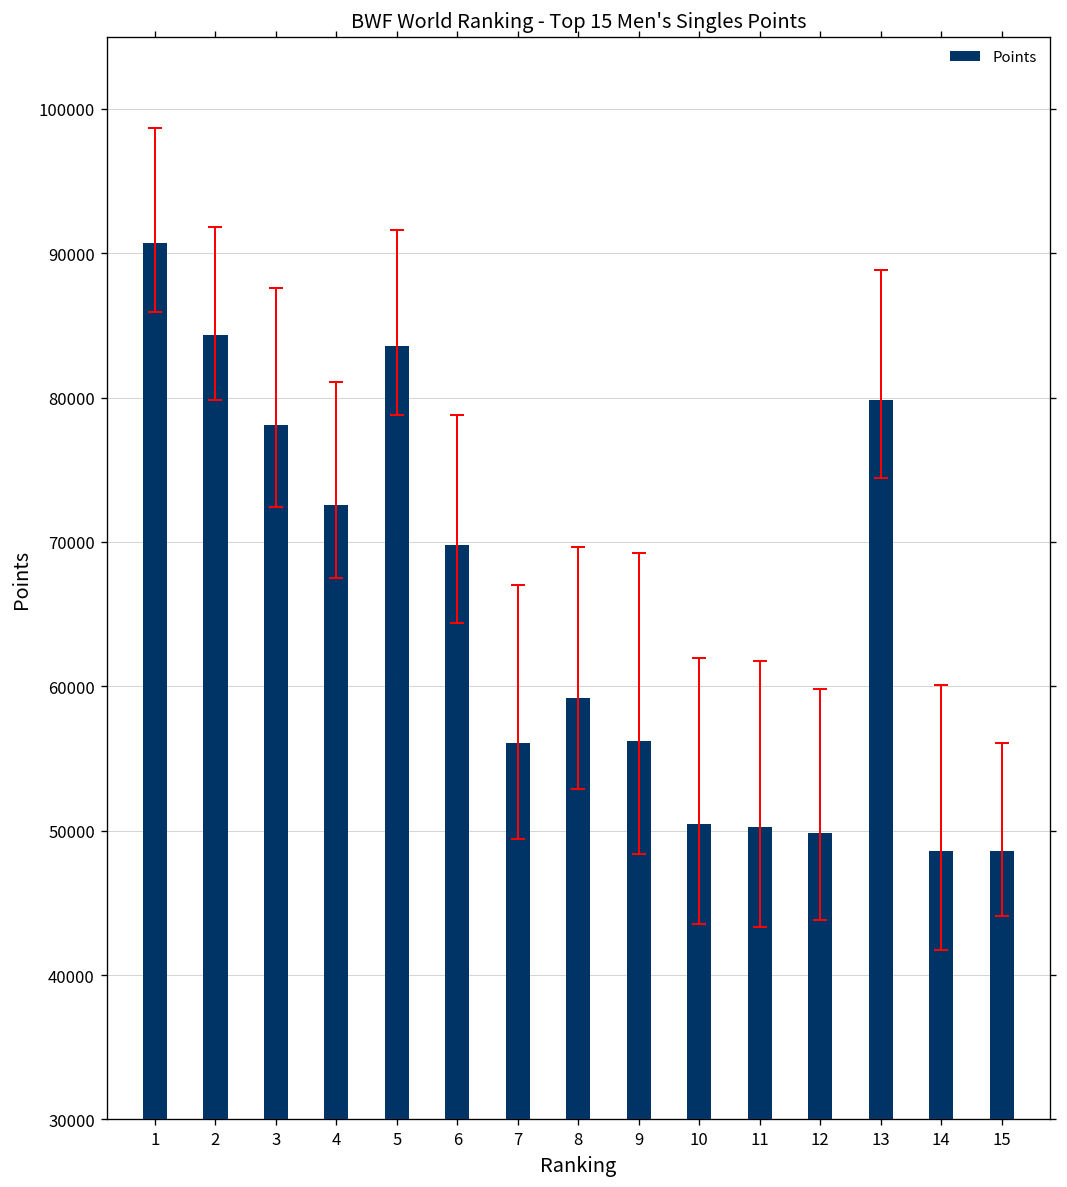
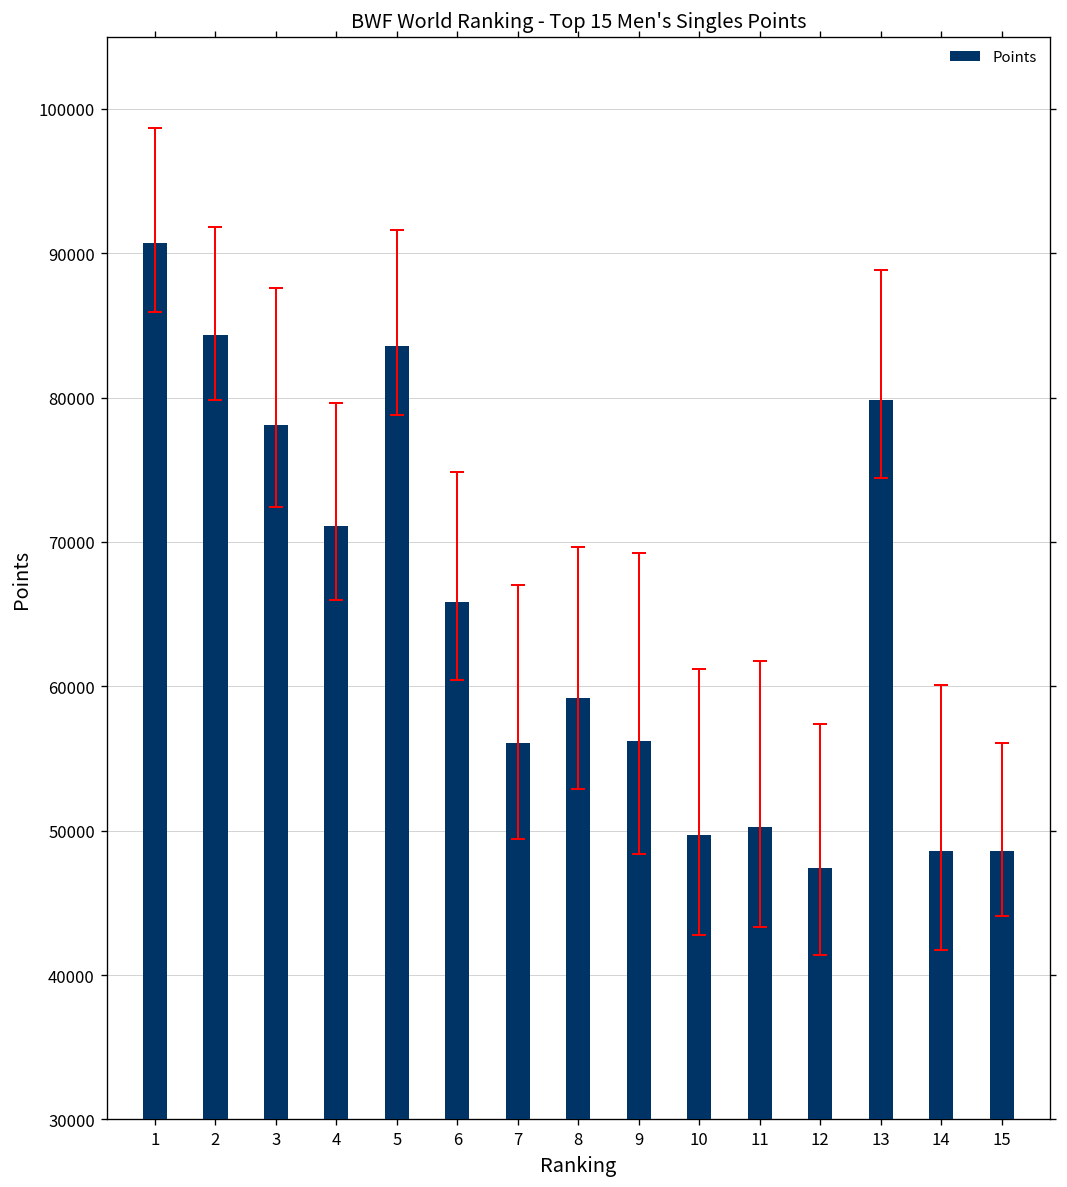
Points, 4: 72600 -> 71100
Points, 6: 69800 -> 65800
Points, 10: 50500 -> 49700
Points, 12: 49800 -> 47400
